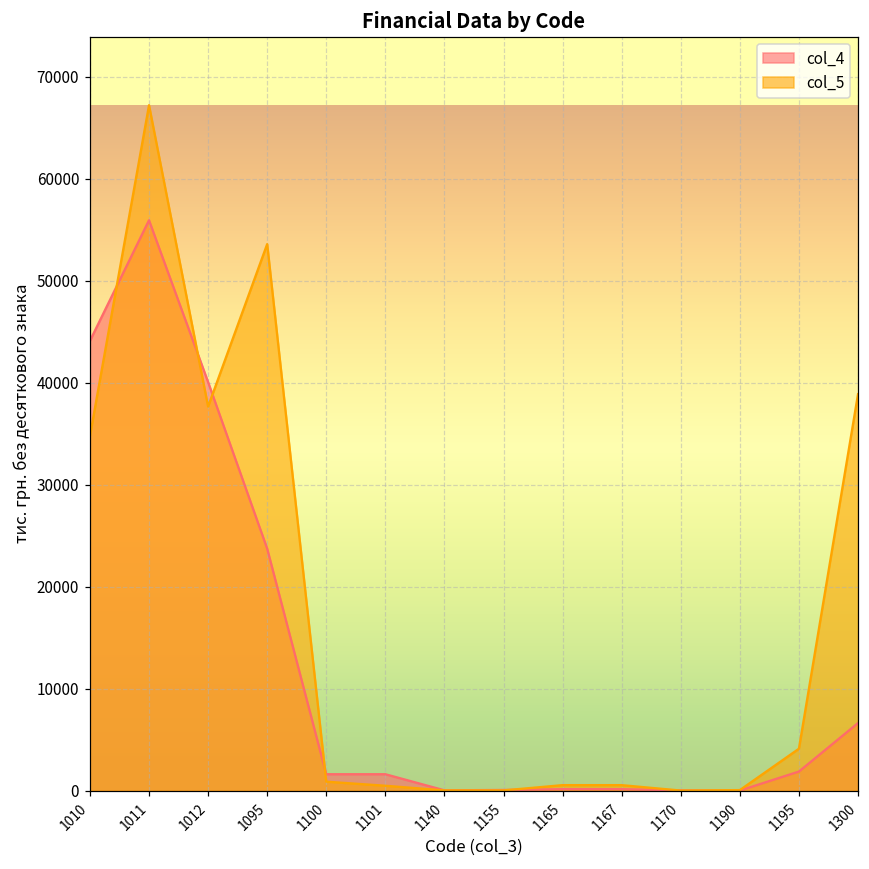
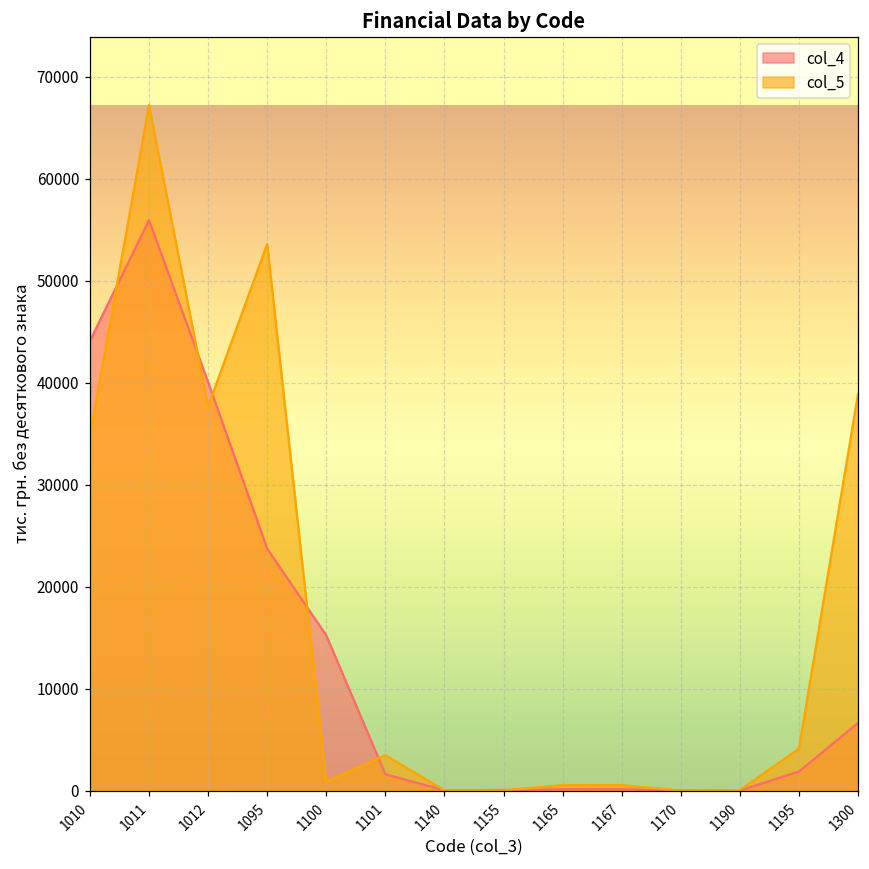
col_4, 1100: 2000 -> 15000
col_5, 1101: 0 -> 3000
